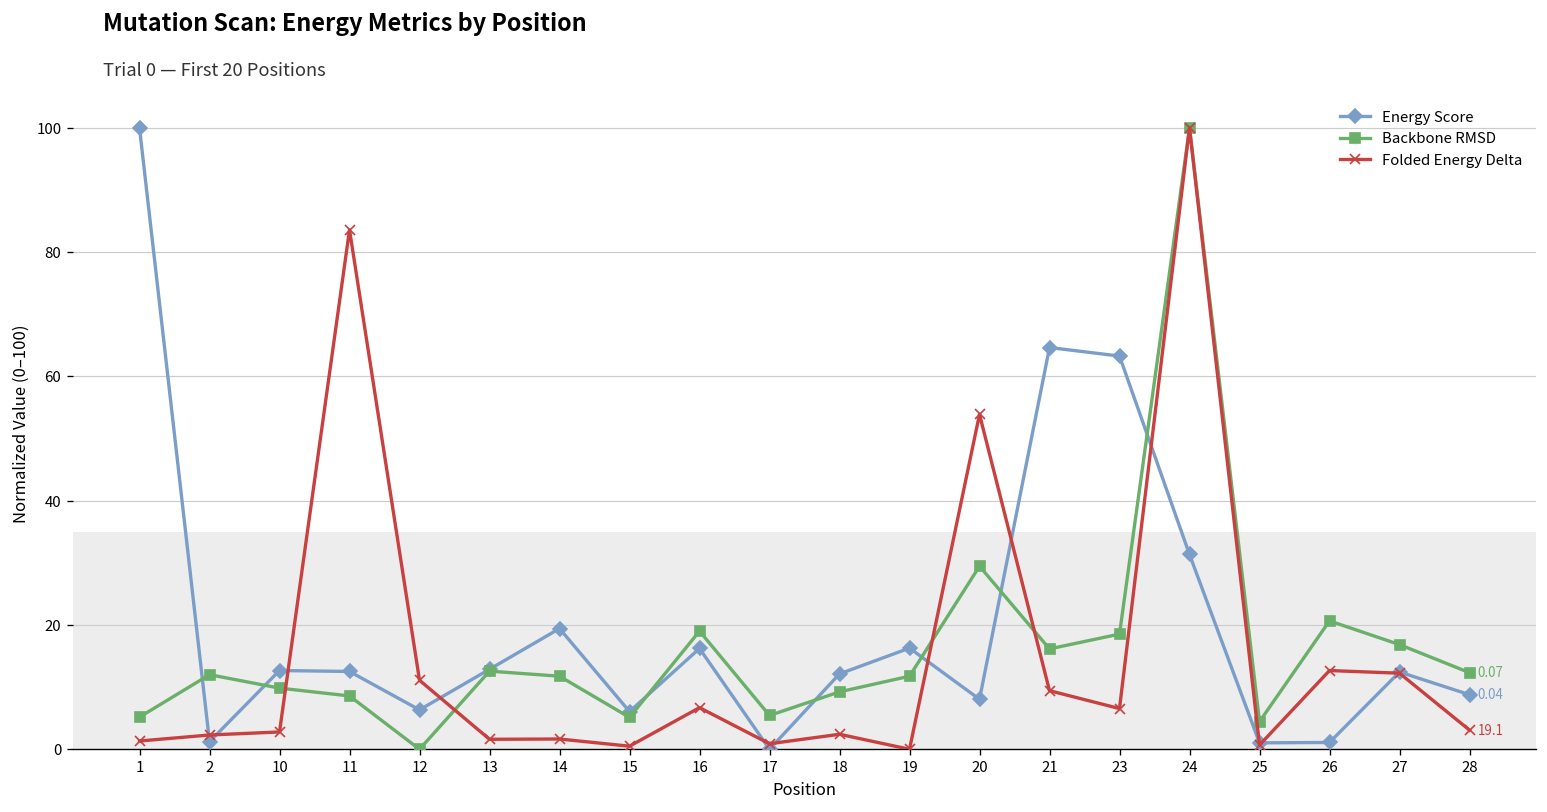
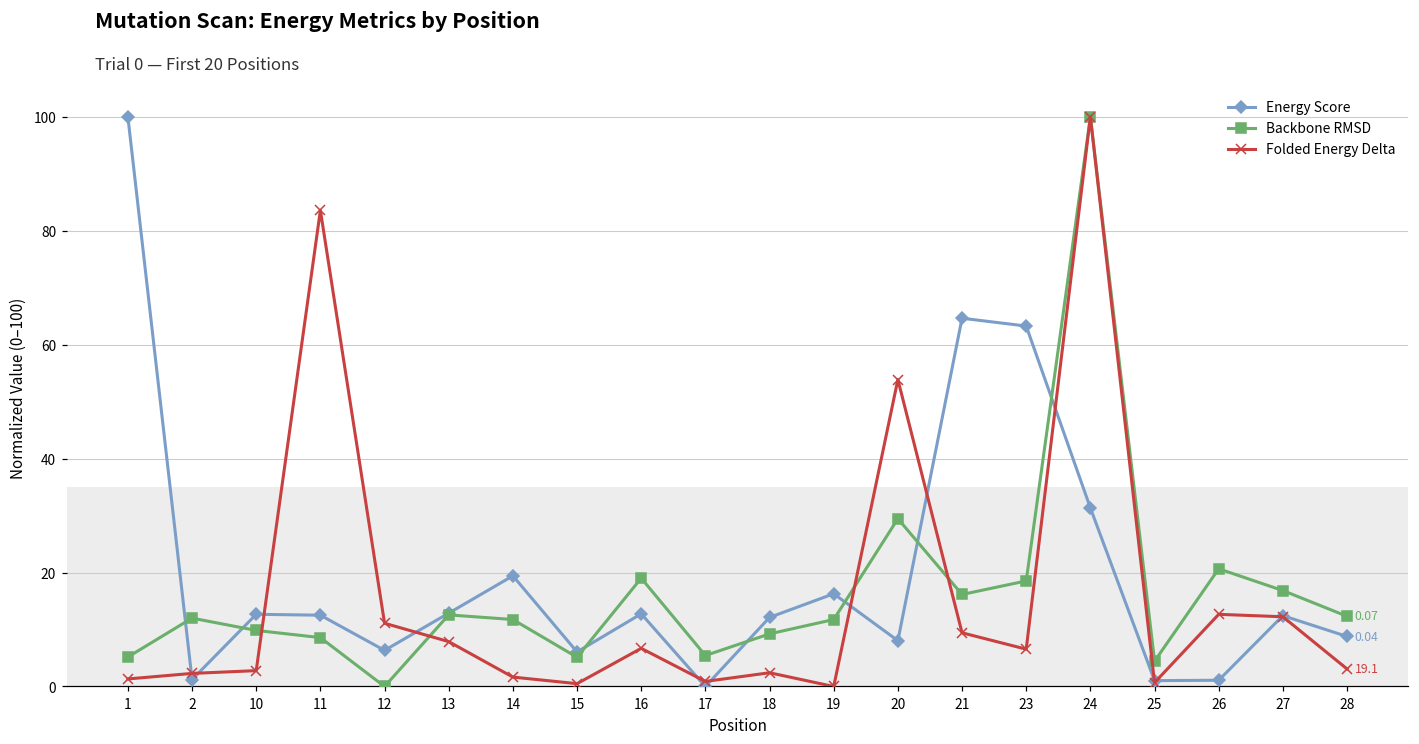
Folded Energy Delta, 13: 2 -> 8
Energy Score, 16: 16 -> 13
